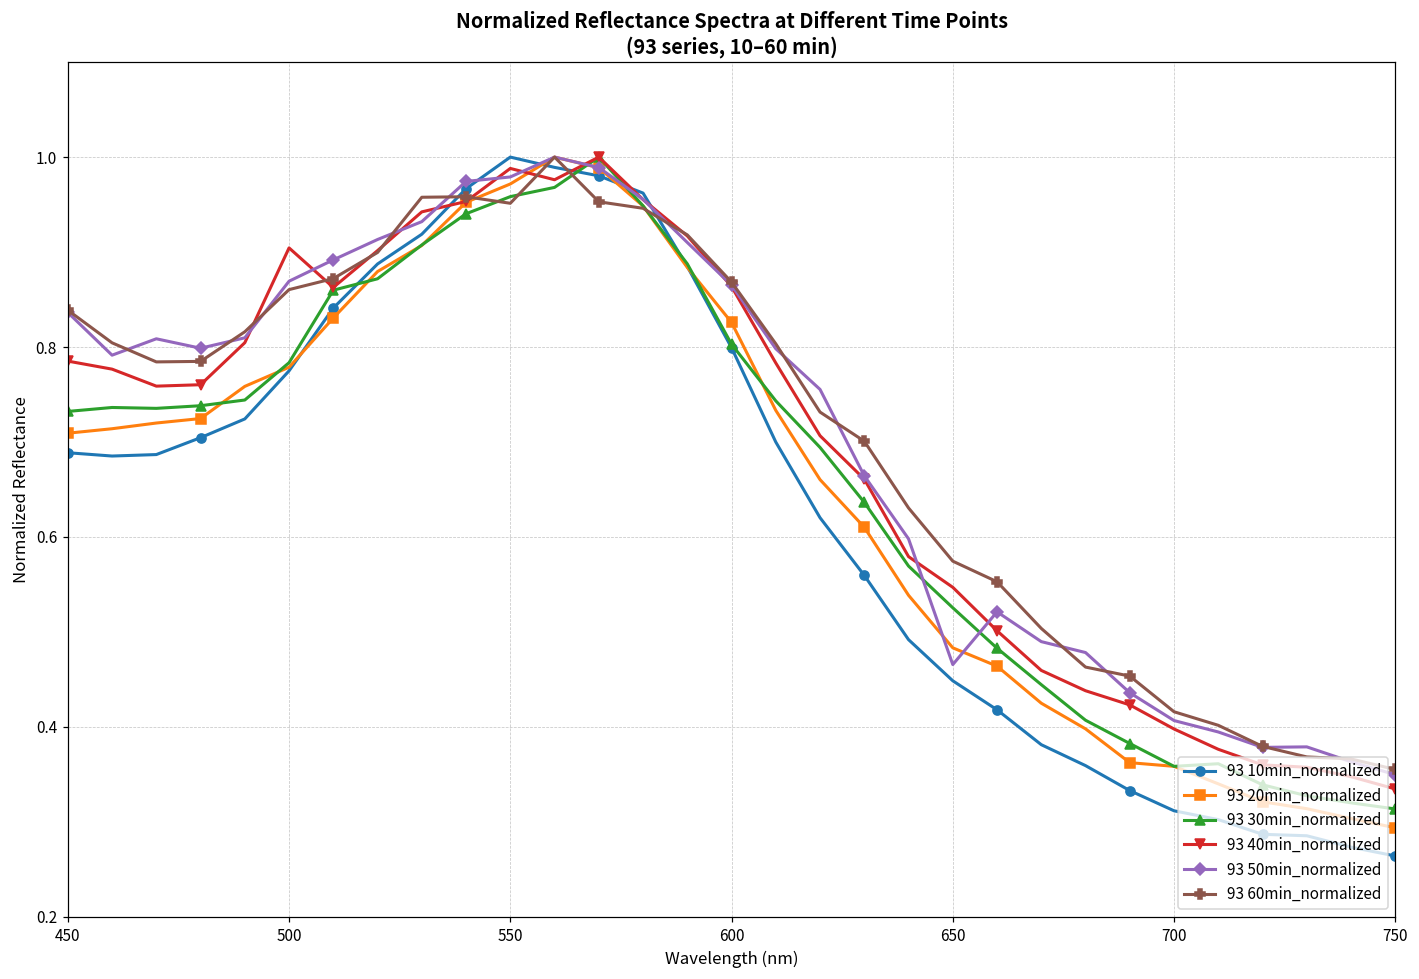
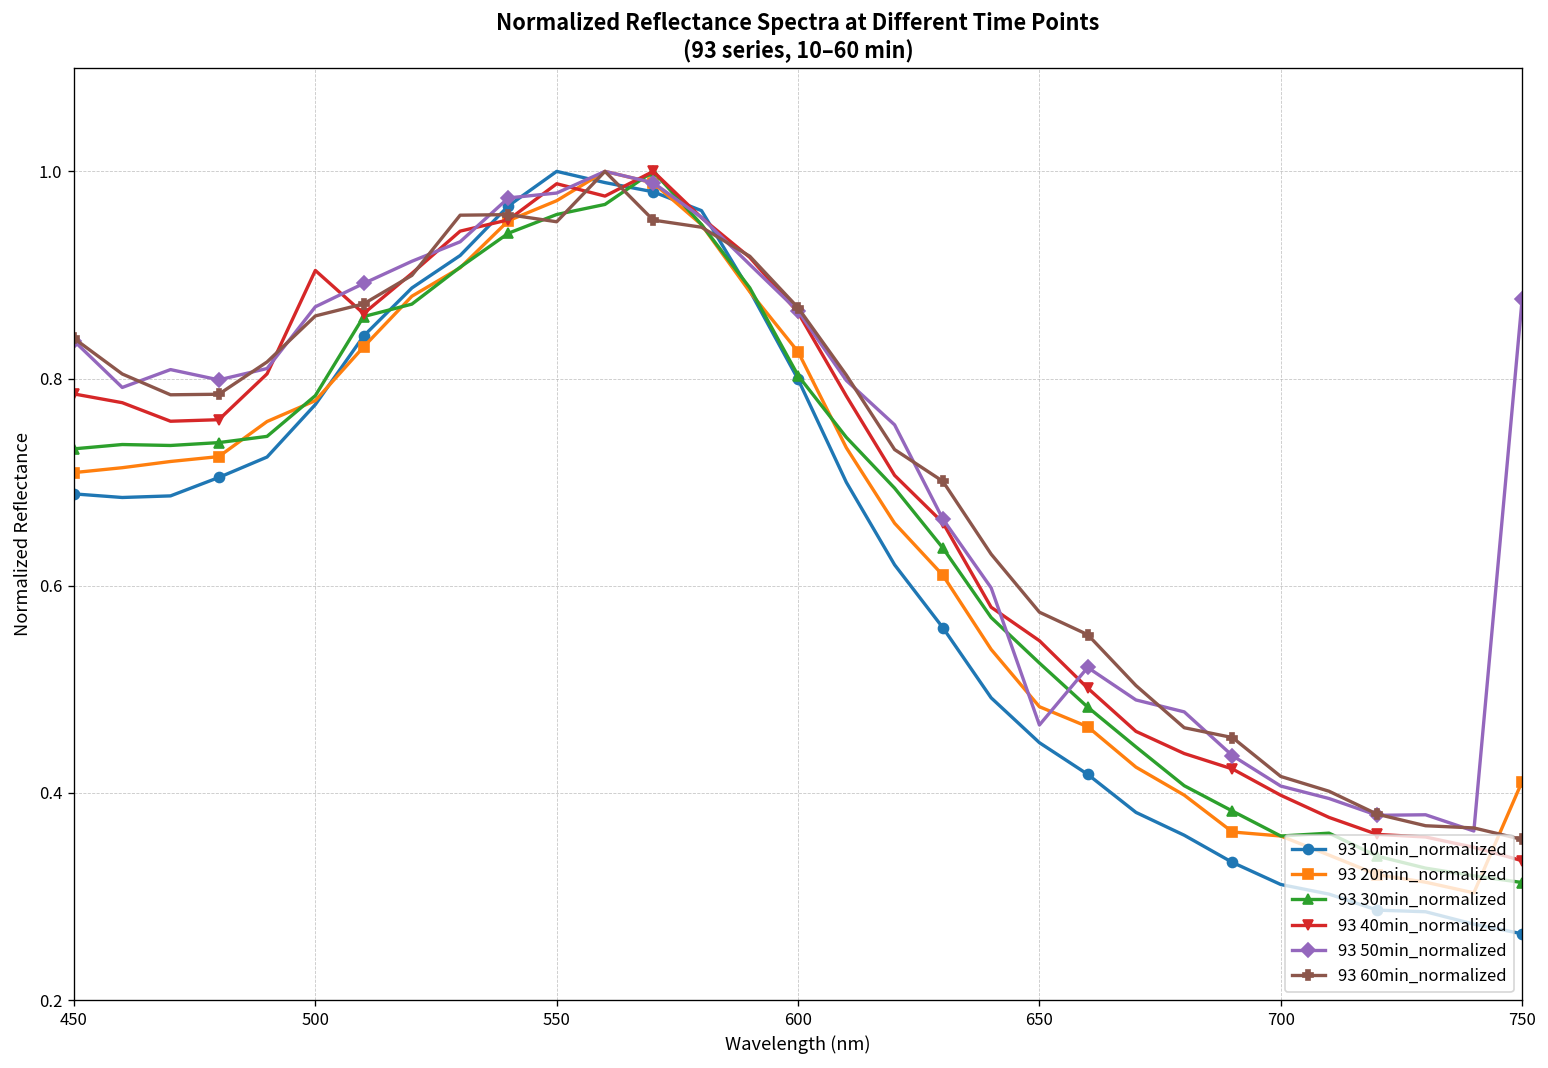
93 20min_normalized, 750: 0.29 -> 0.41
93 50min_normalized, 750: 0.35 -> 0.88
